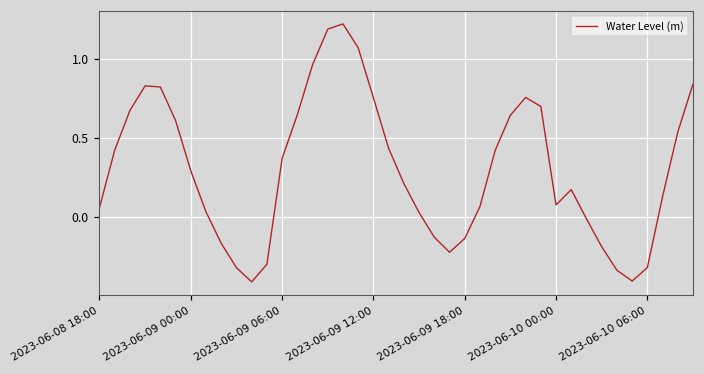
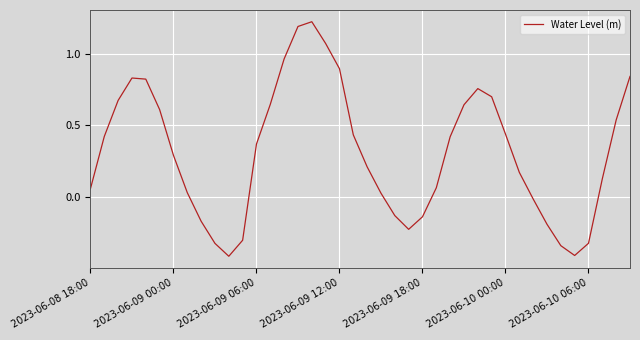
2023-06-09 12:00: 0.75 -> 0.89
2023-06-10 00:00: 0.07 -> 0.44
